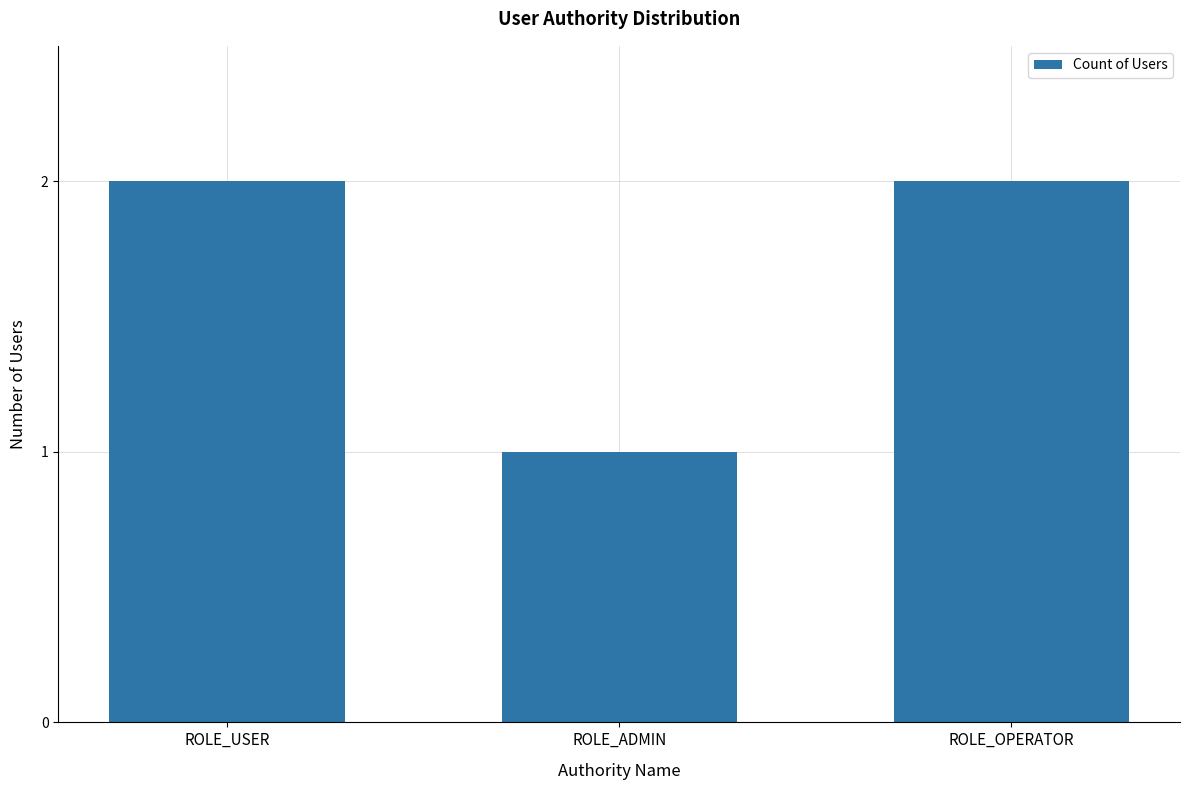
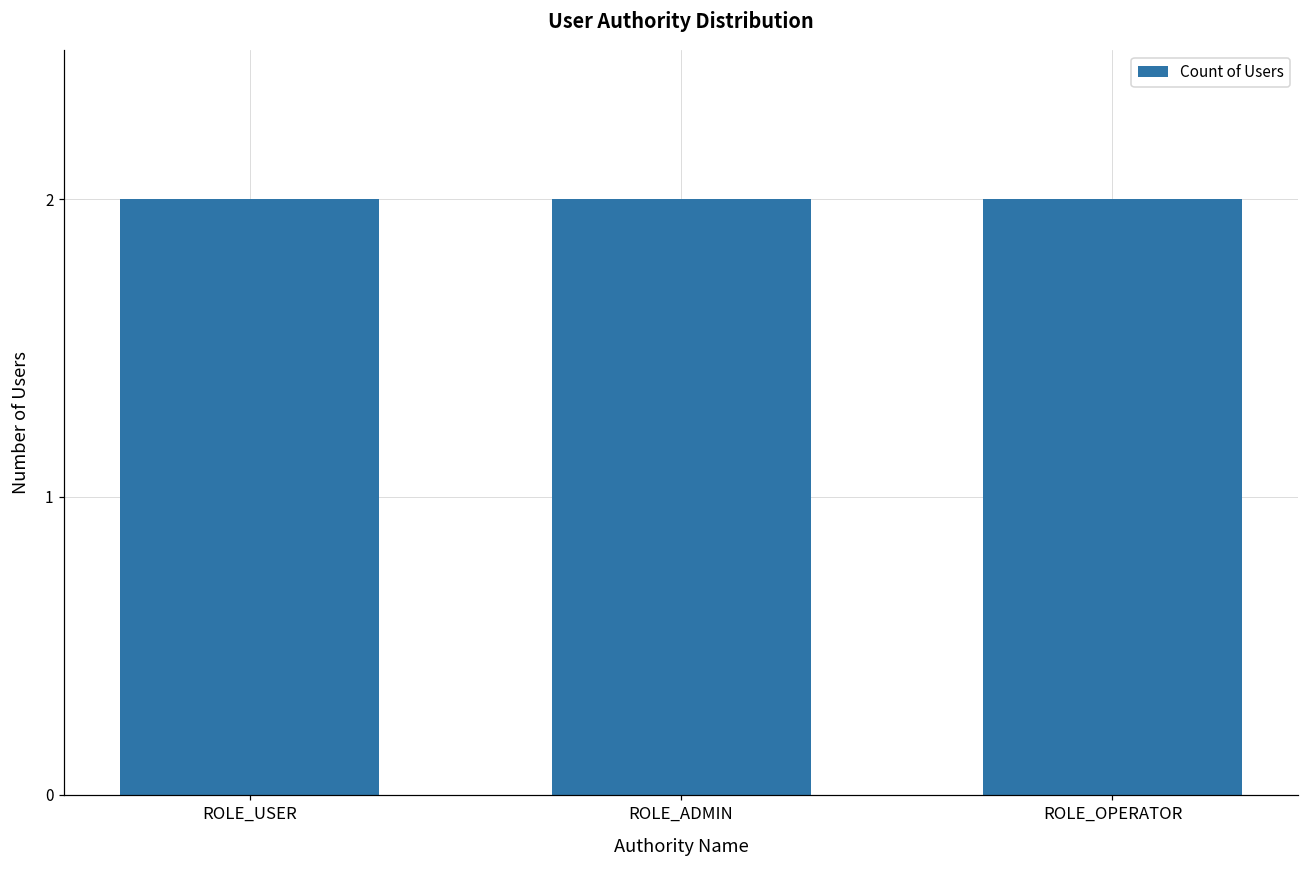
ROLE_ADMIN: 1 -> 2
